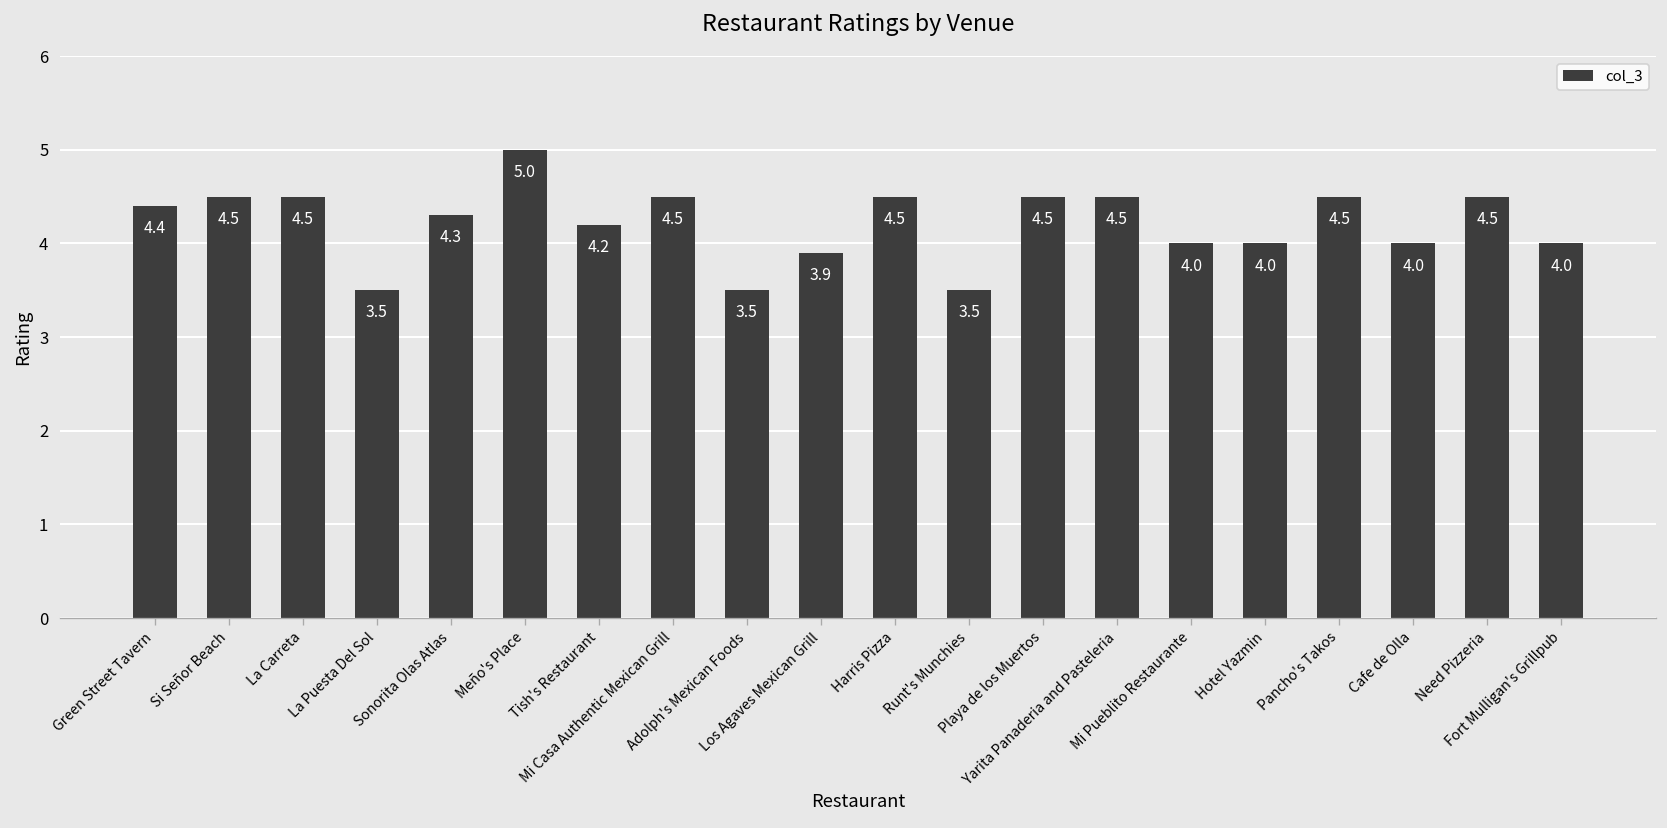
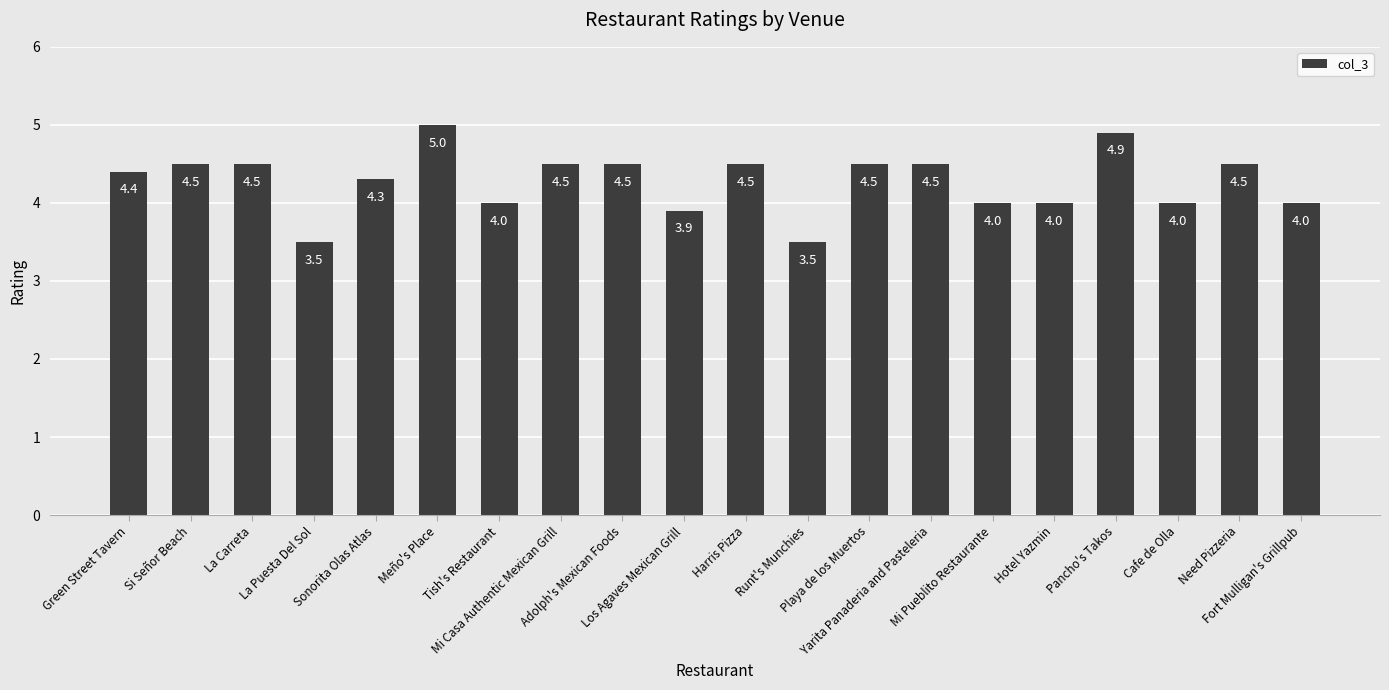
Tish's Restaurant: 4.2 -> 4.0
Adolph's Mexican Foods: 3.5 -> 4.5
Pancho's Takos: 4.5 -> 4.9
